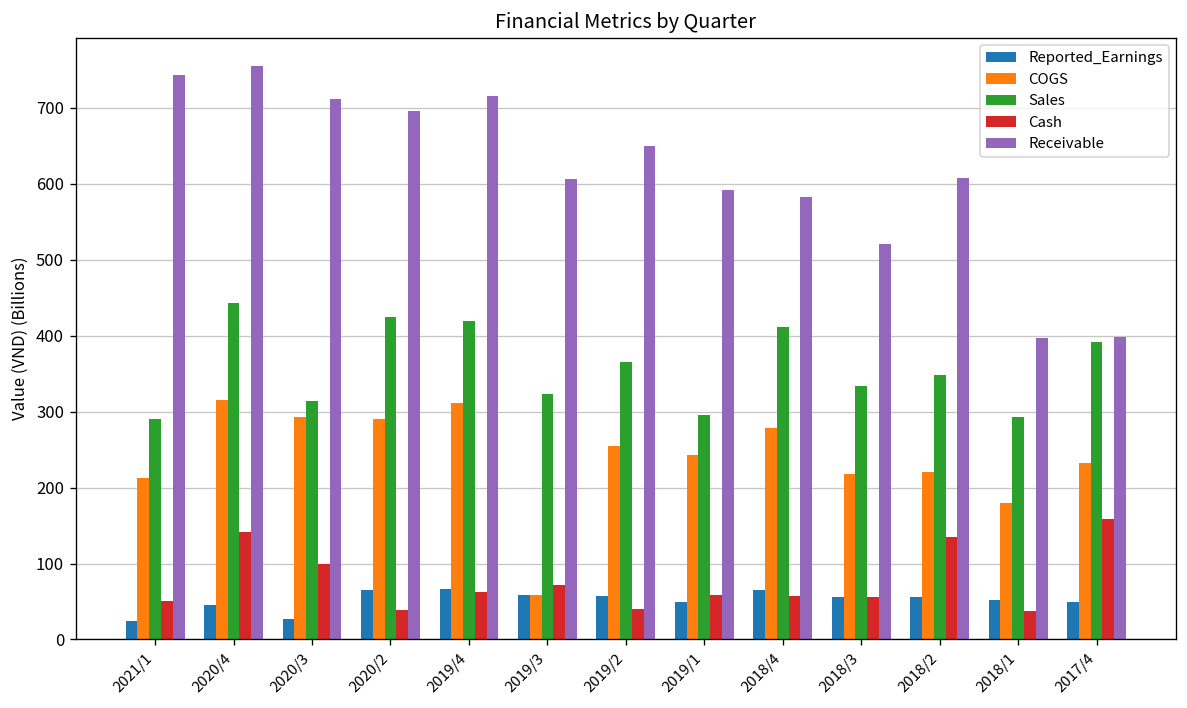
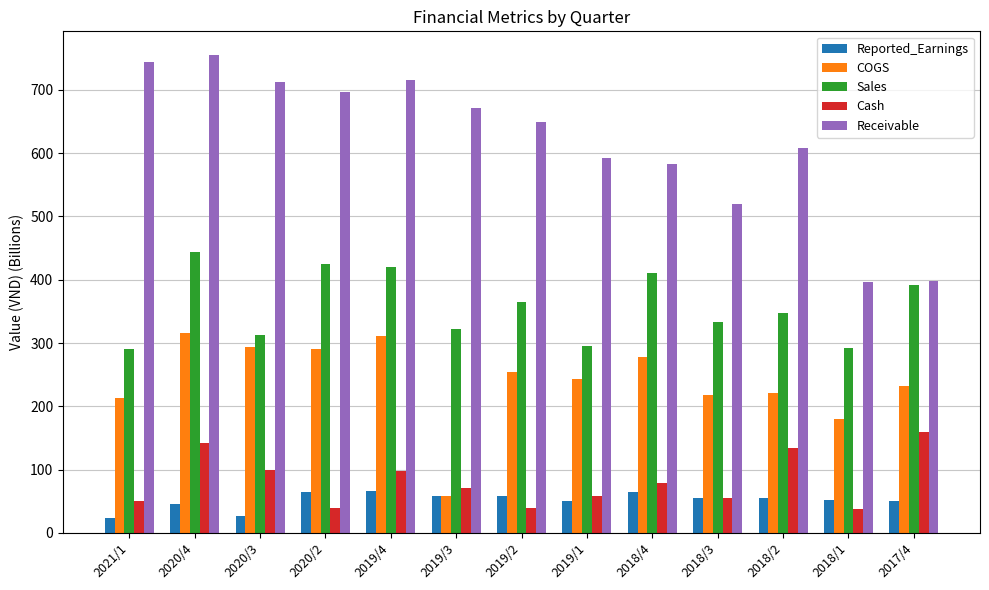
Cash, 2019/4: 60 -> 100
Receivable, 2019/3: 610 -> 670
Cash, 2018/4: 60 -> 80
